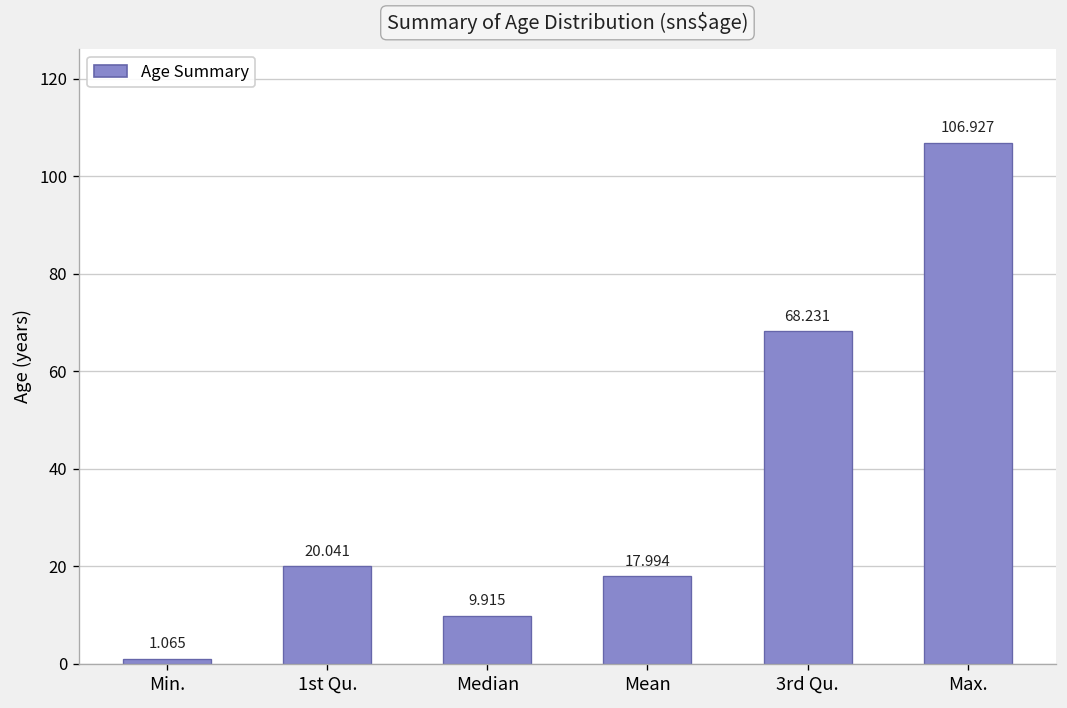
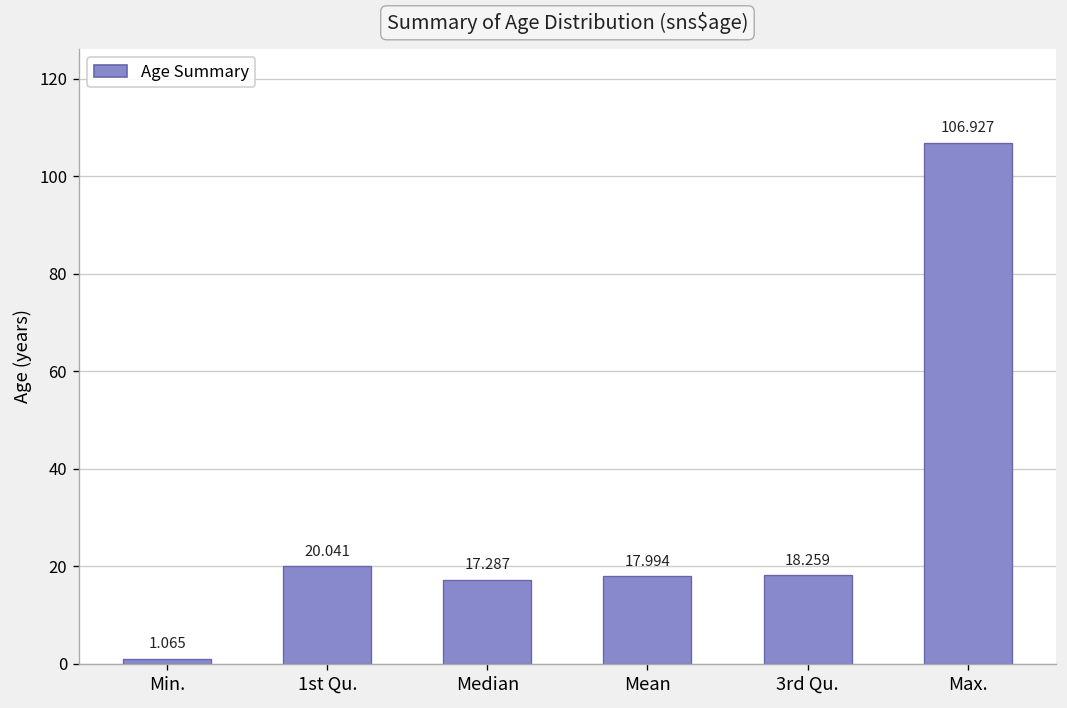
Median: 9.915 -> 17.287
3rd Qu.: 68.231 -> 18.259
